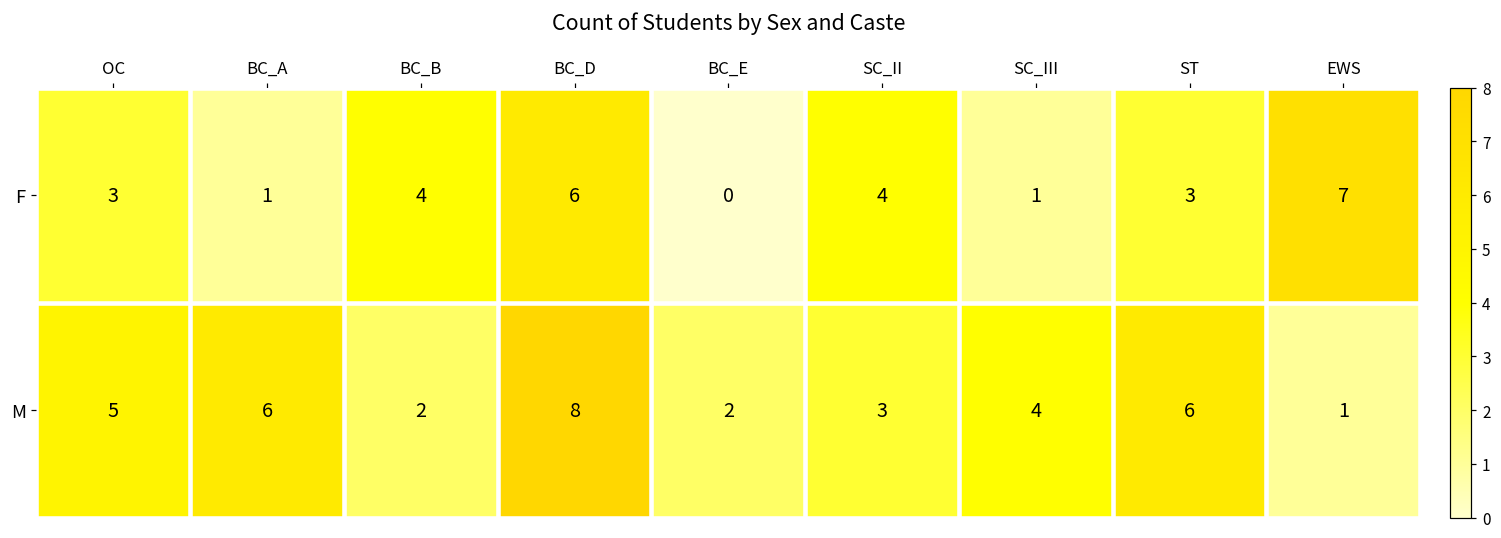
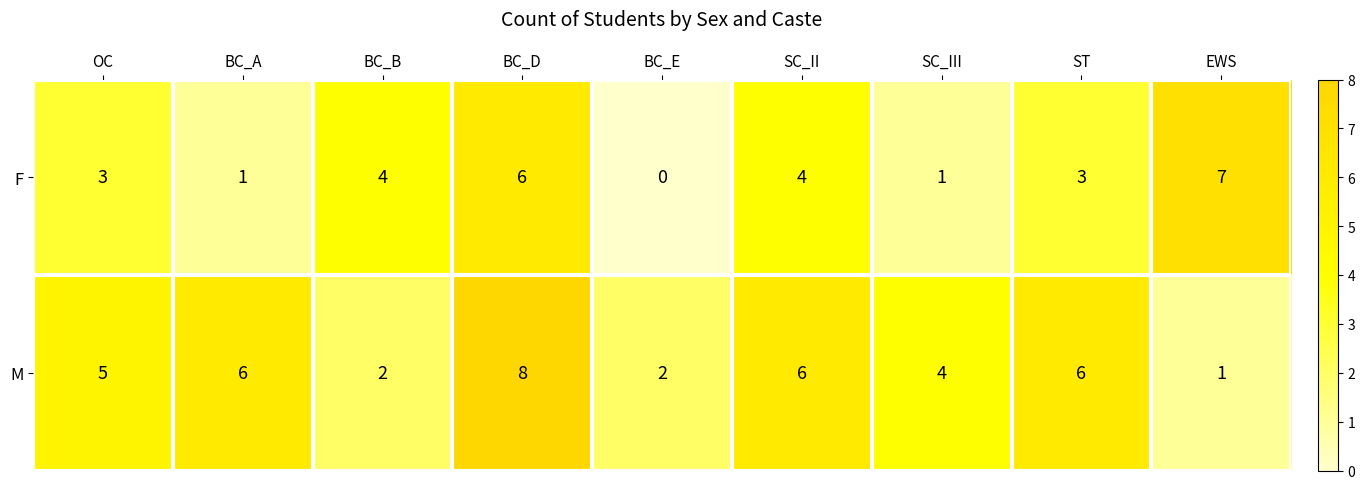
M, SC_II: 3 -> 6
